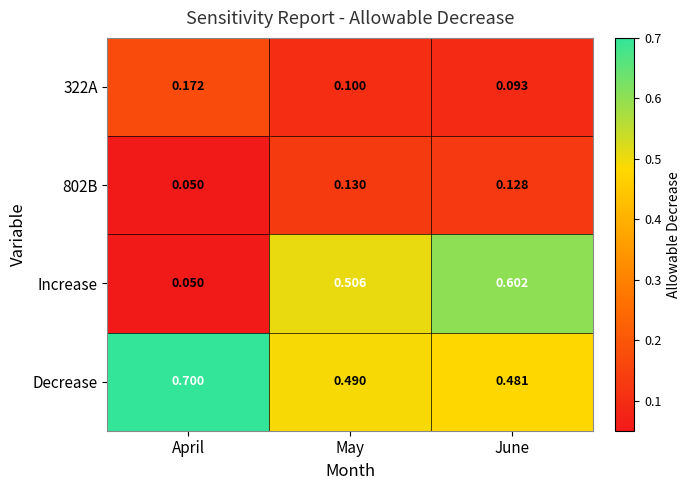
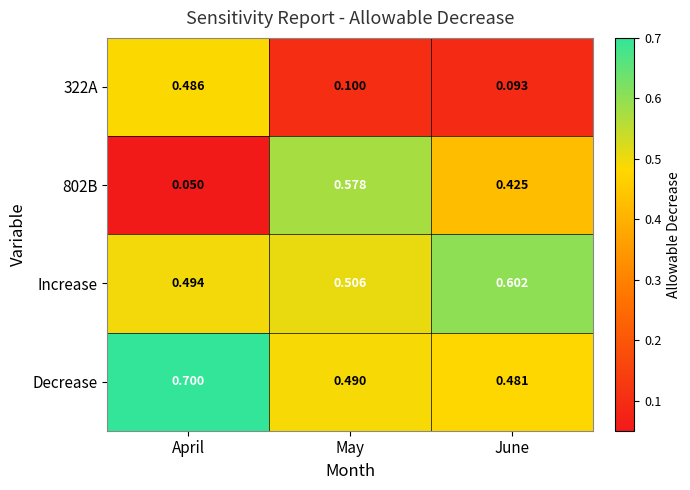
322A, April: 0.172 -> 0.486
802B, May: 0.130 -> 0.578
802B, June: 0.128 -> 0.425
Increase, April: 0.050 -> 0.494
